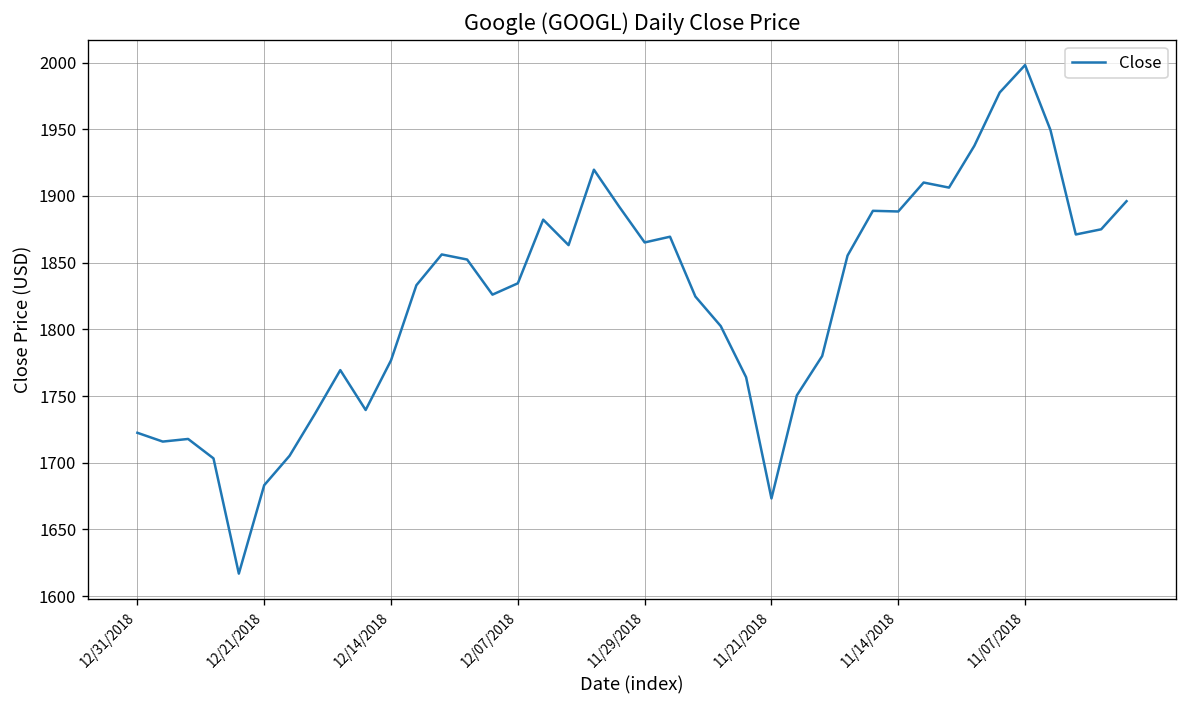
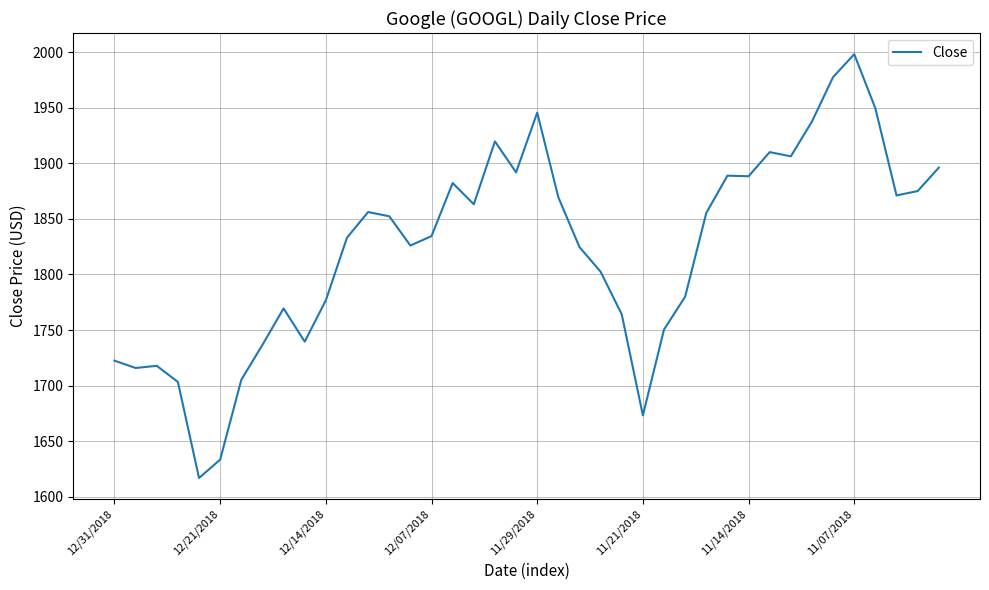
12/21/2018: 1683 -> 1633
11/29/2018: 1865 -> 1946
